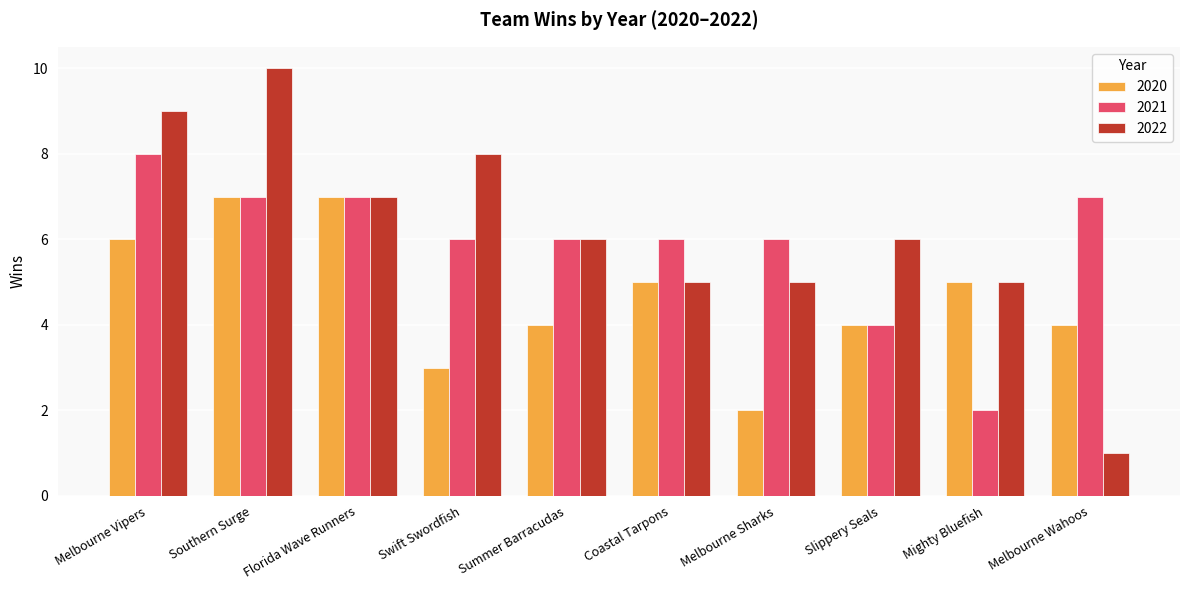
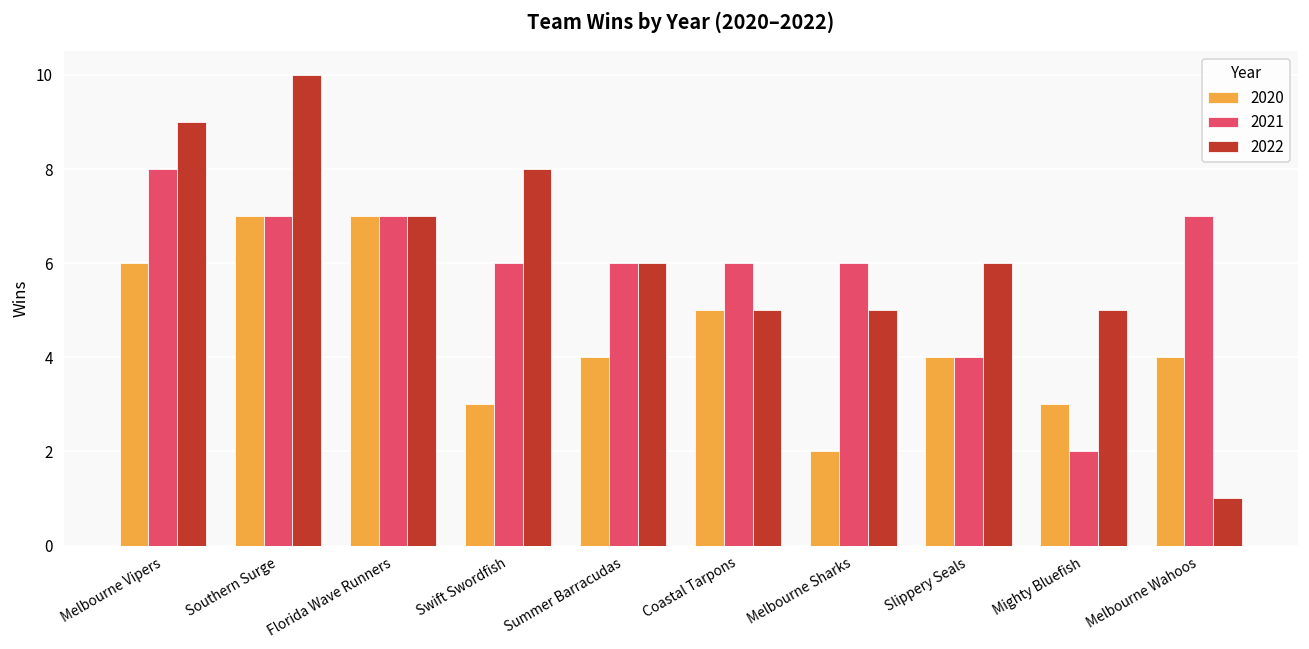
2020, Mighty Bluefish: 5 -> 3
